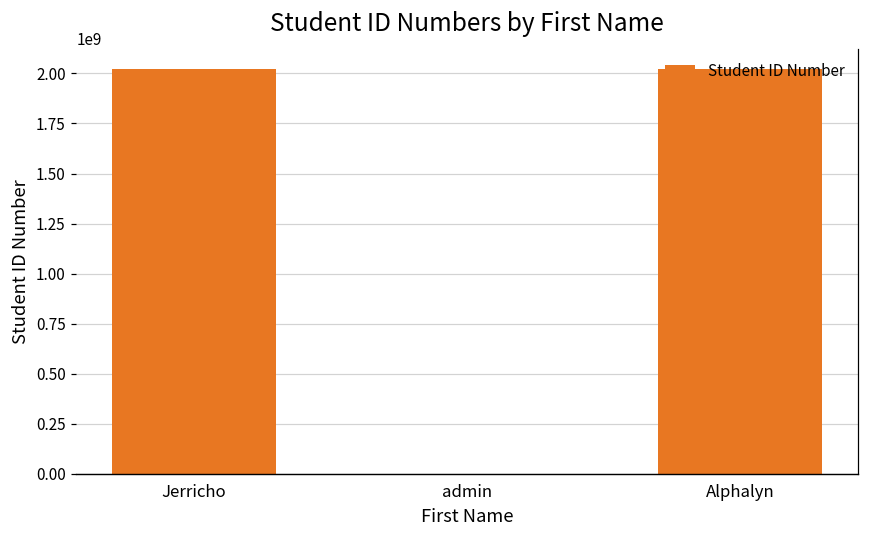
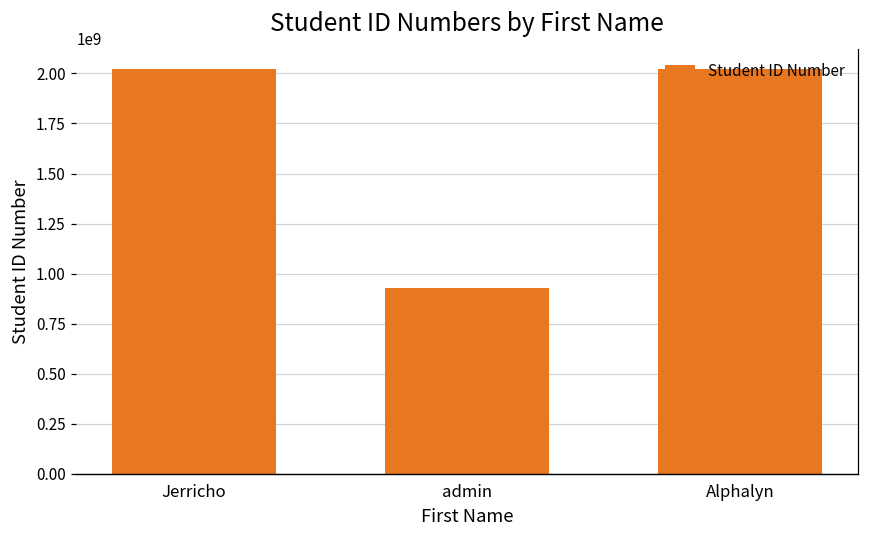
admin: 0 -> 930000000
